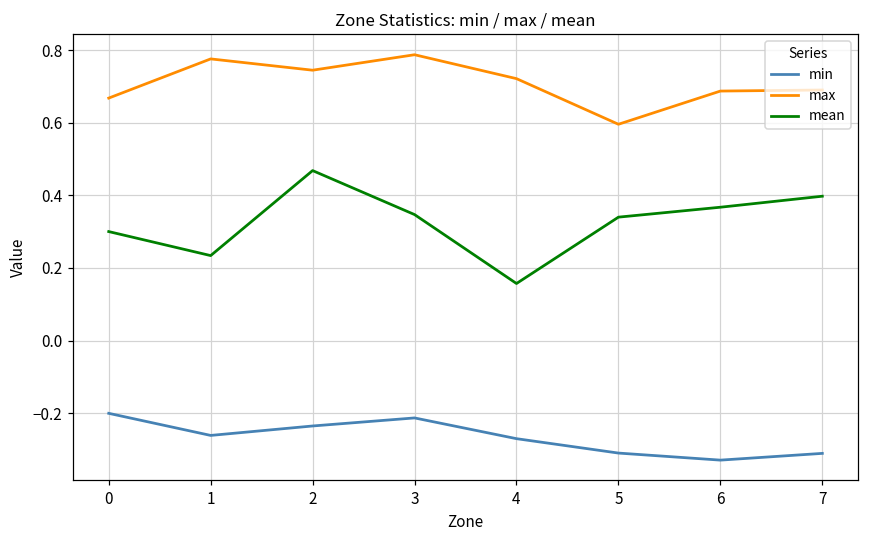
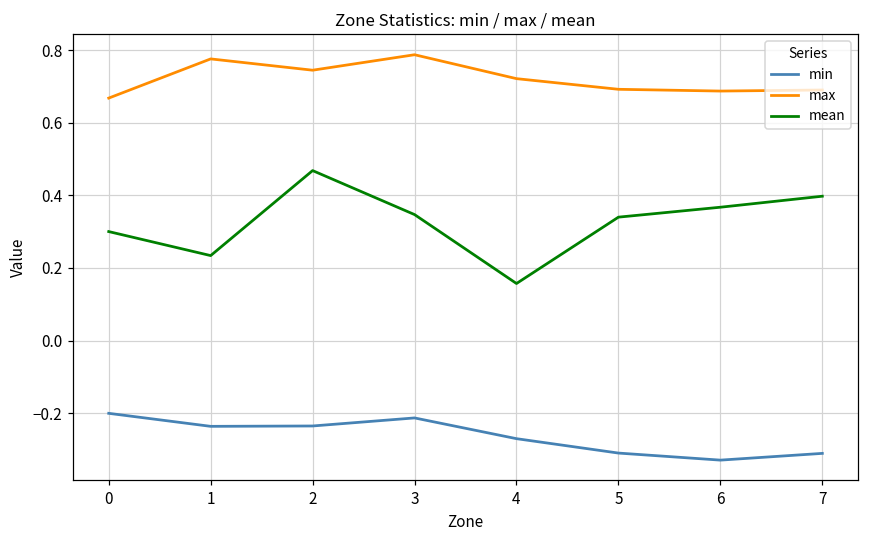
min, 1: -0.26 -> -0.24
max, 5: 0.60 -> 0.69
